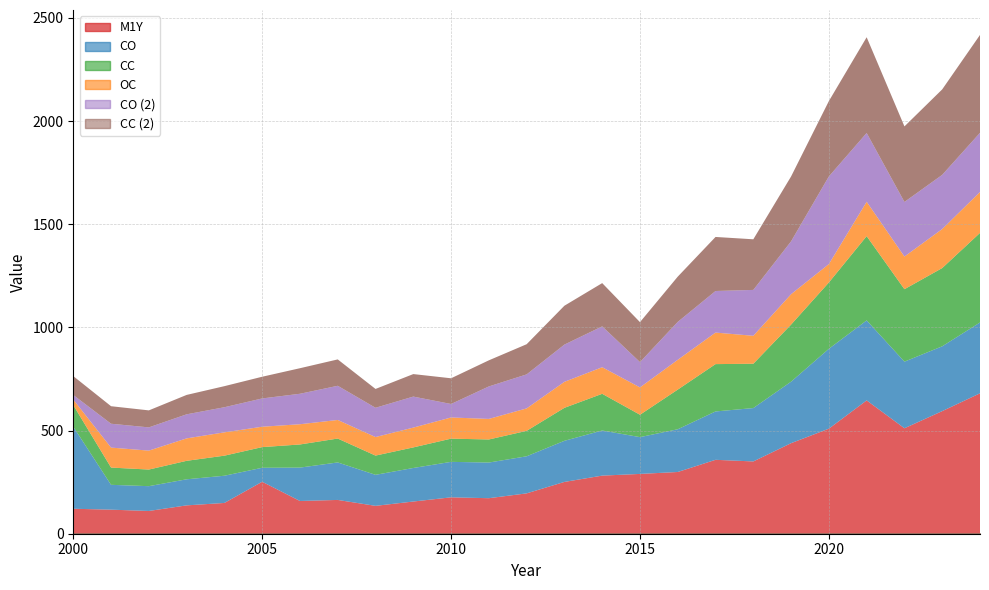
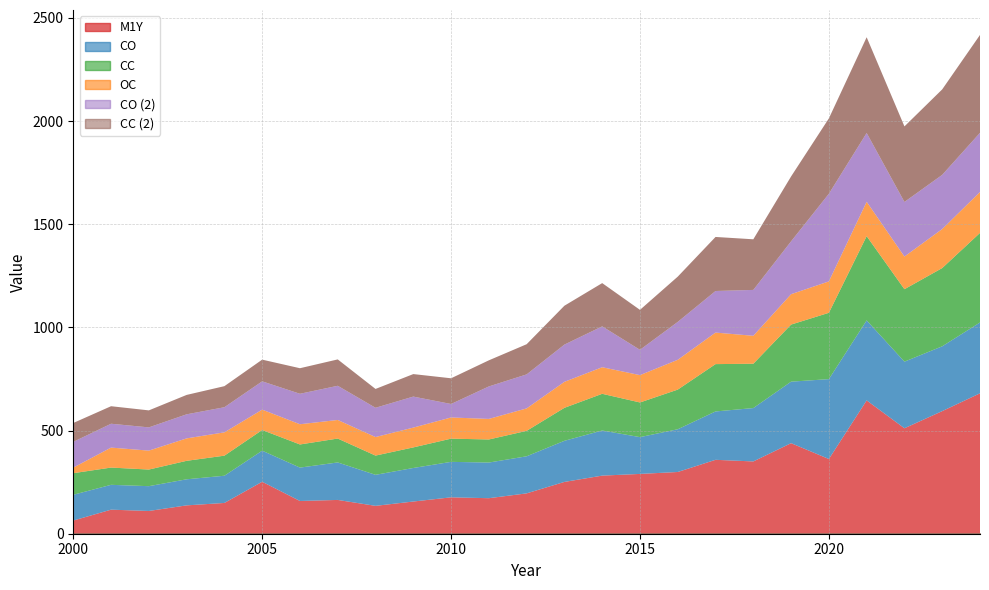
M1Y, 2000: 120 -> 60
CO, 2000: 400 -> 120
CO (2), 2000: 20 -> 120
CO, 2005: 70 -> 150
CC, 2015: 110 -> 170
M1Y, 2020: 510 -> 360
OC, 2020: 90 -> 150
